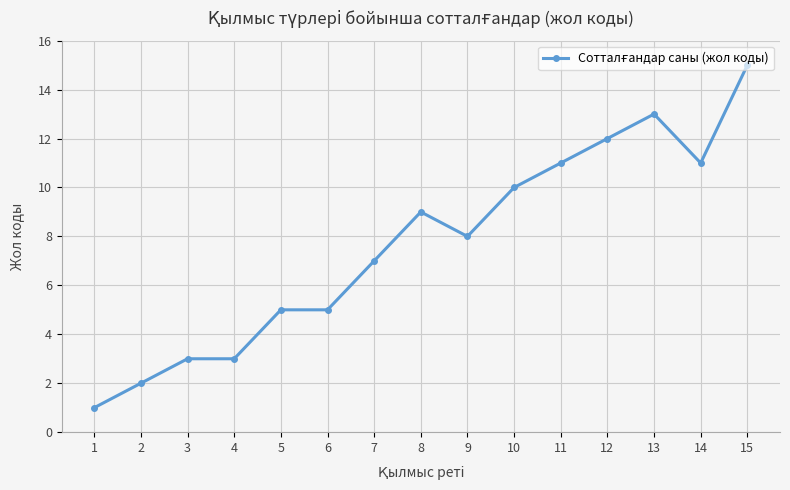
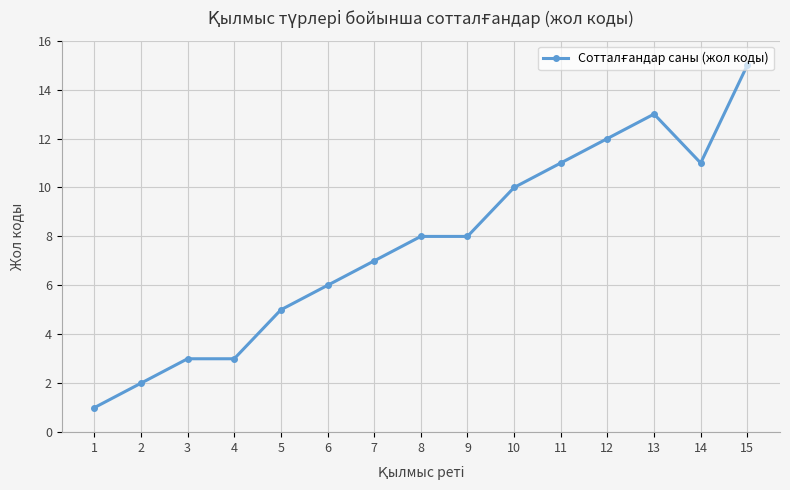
6: 5 -> 6
8: 9 -> 8
